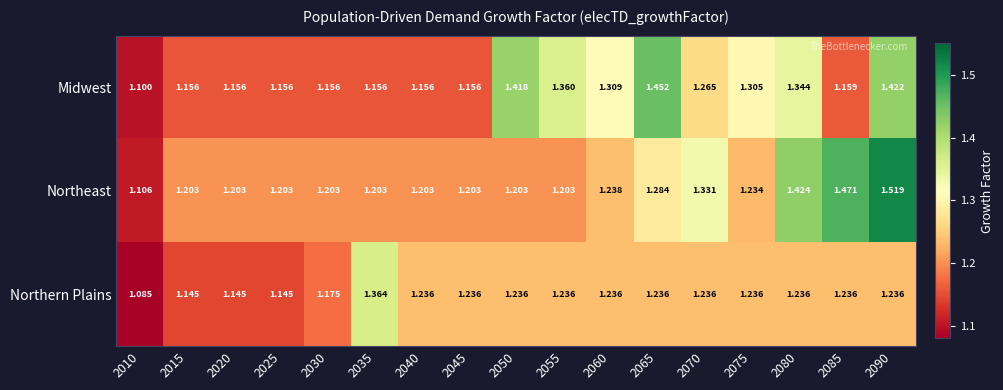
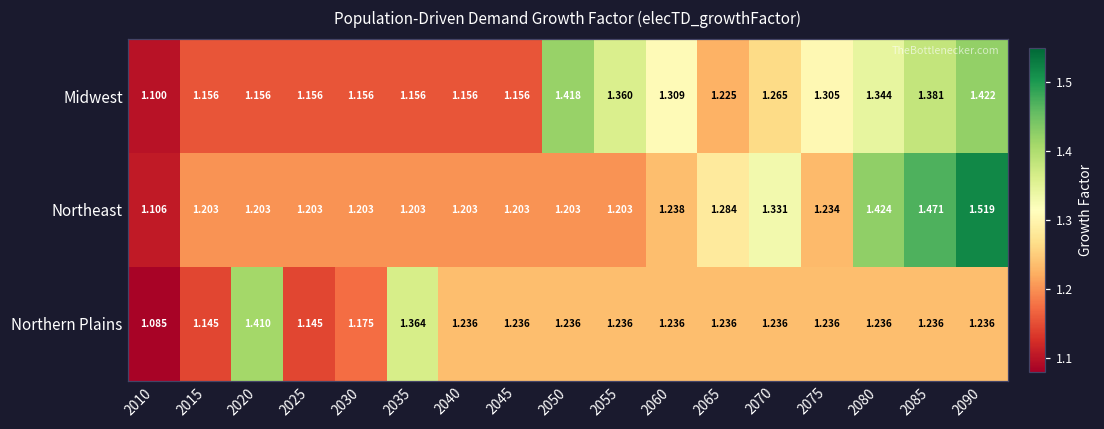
Midwest, 2065: 1.452 -> 1.225
Midwest, 2085: 1.159 -> 1.381
Northern Plains, 2020: 1.145 -> 1.410
